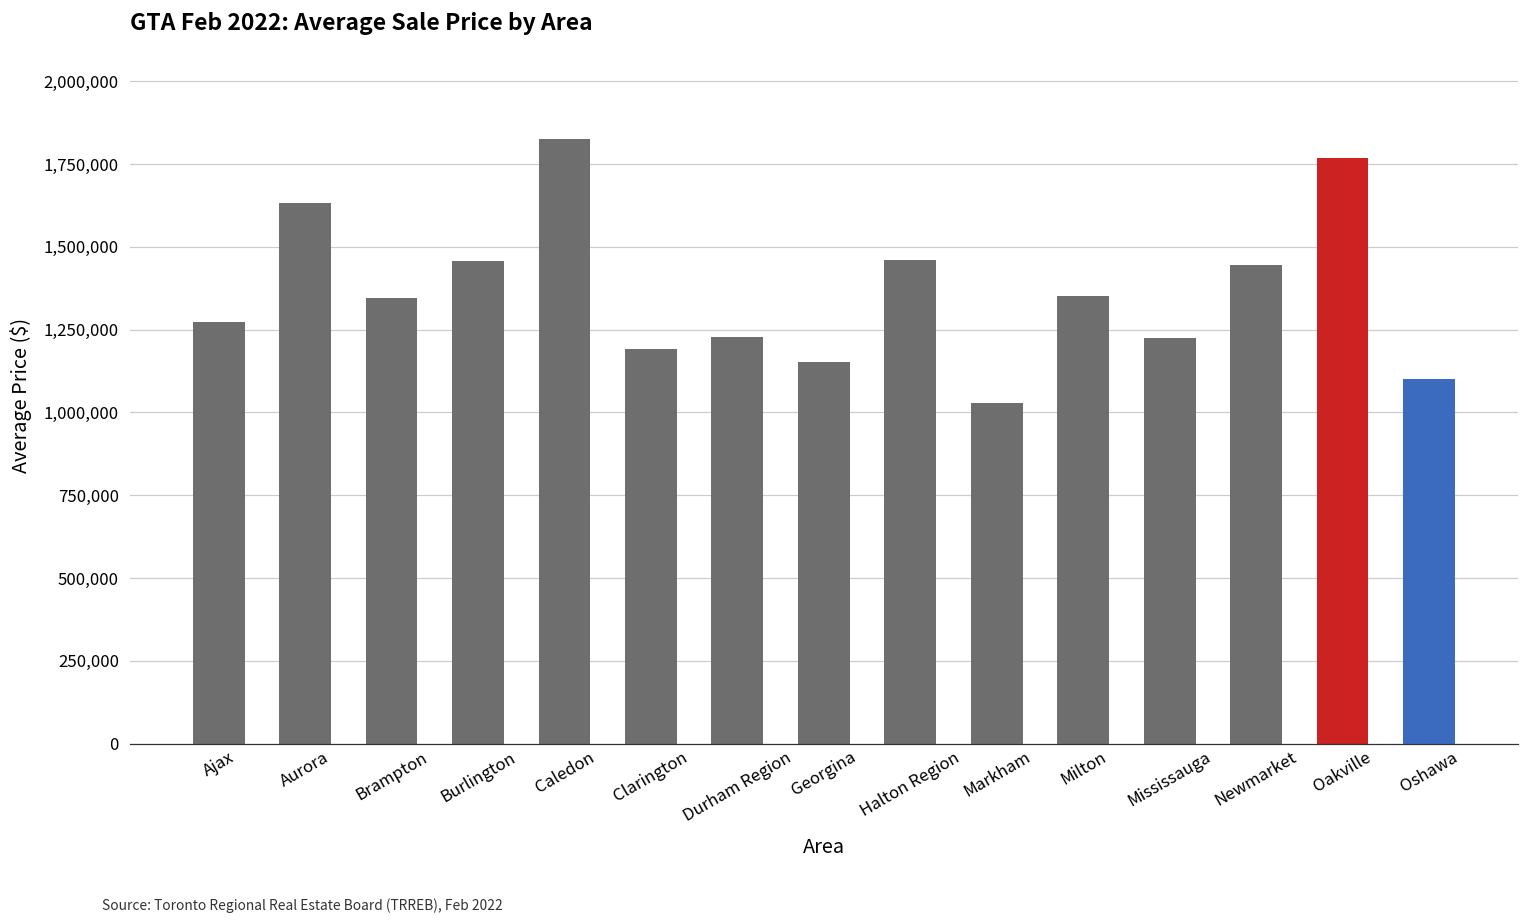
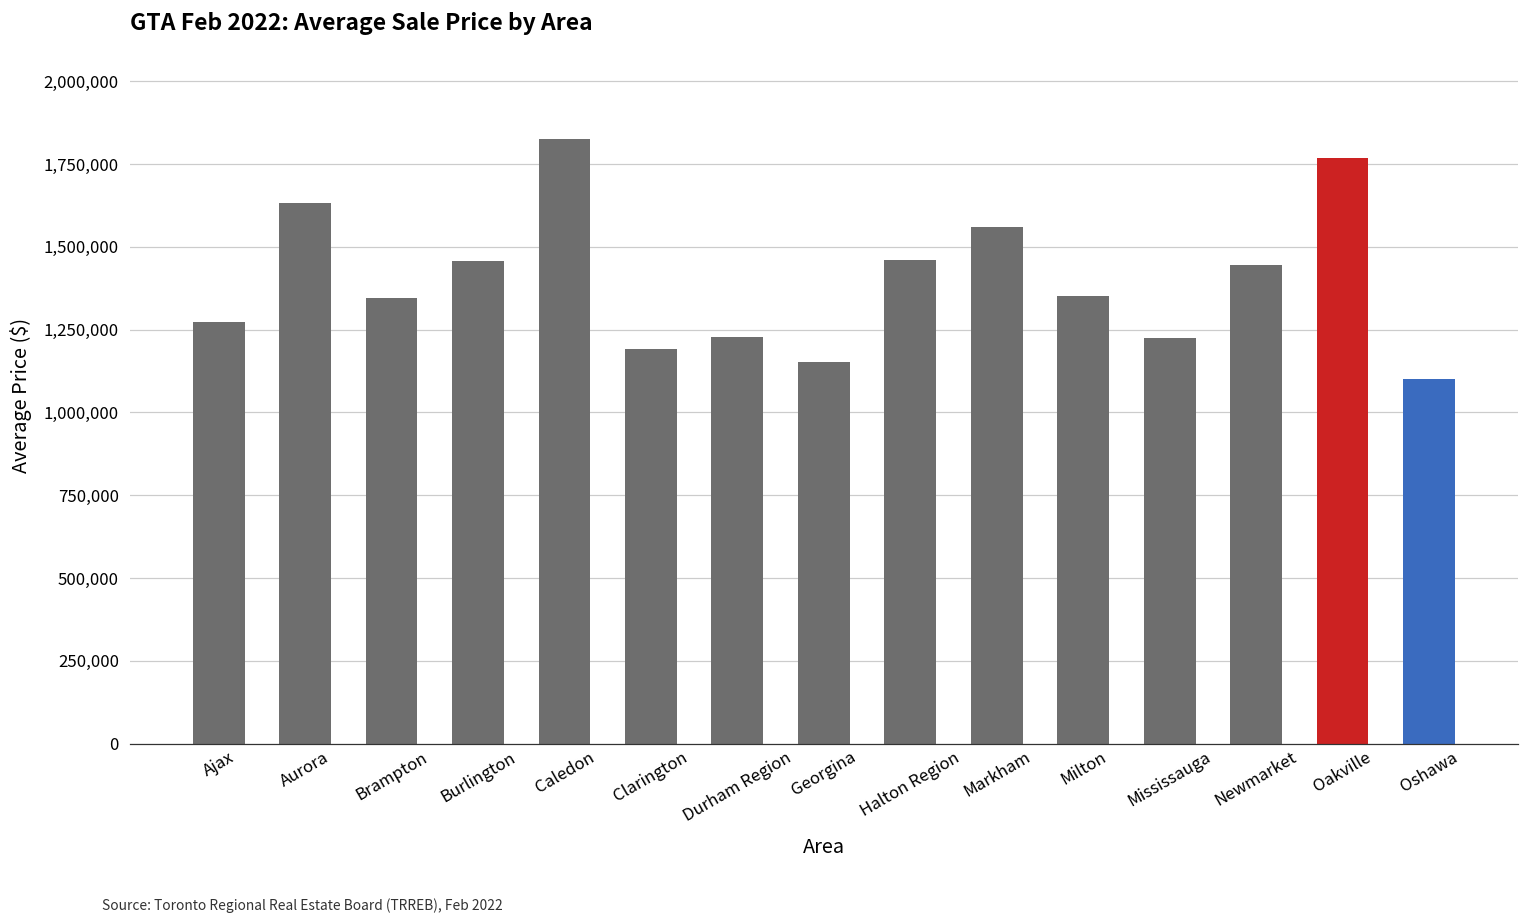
Markham: 1,030,000 -> 1,560,000
